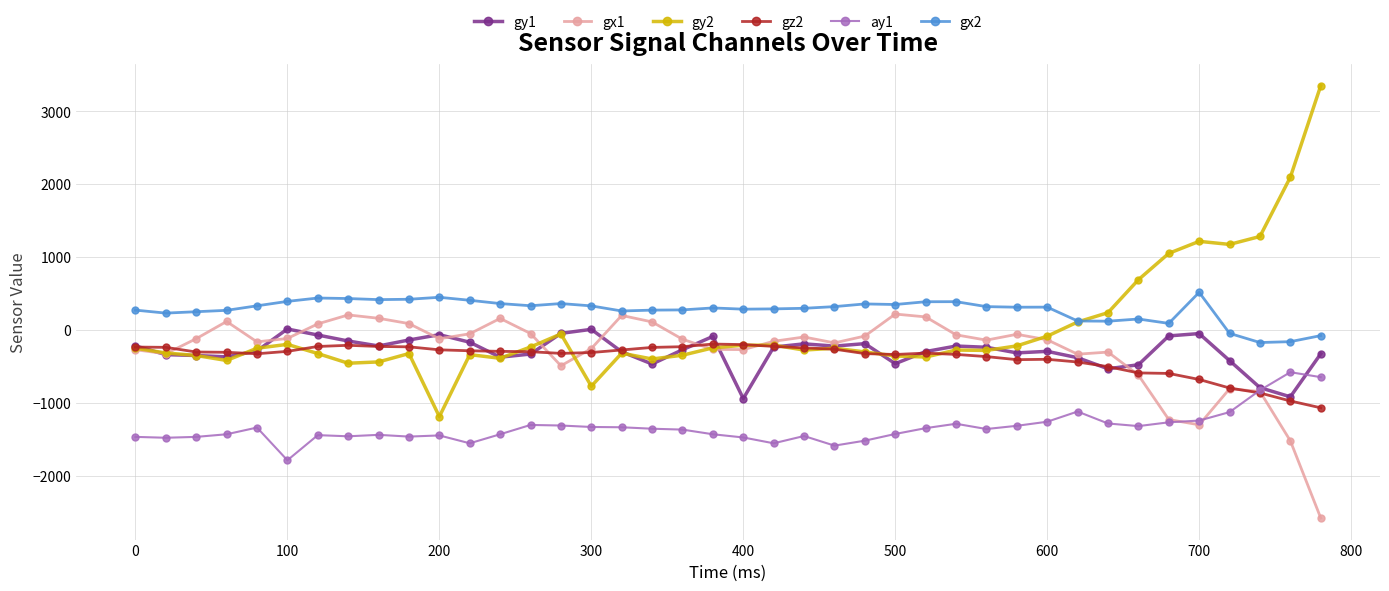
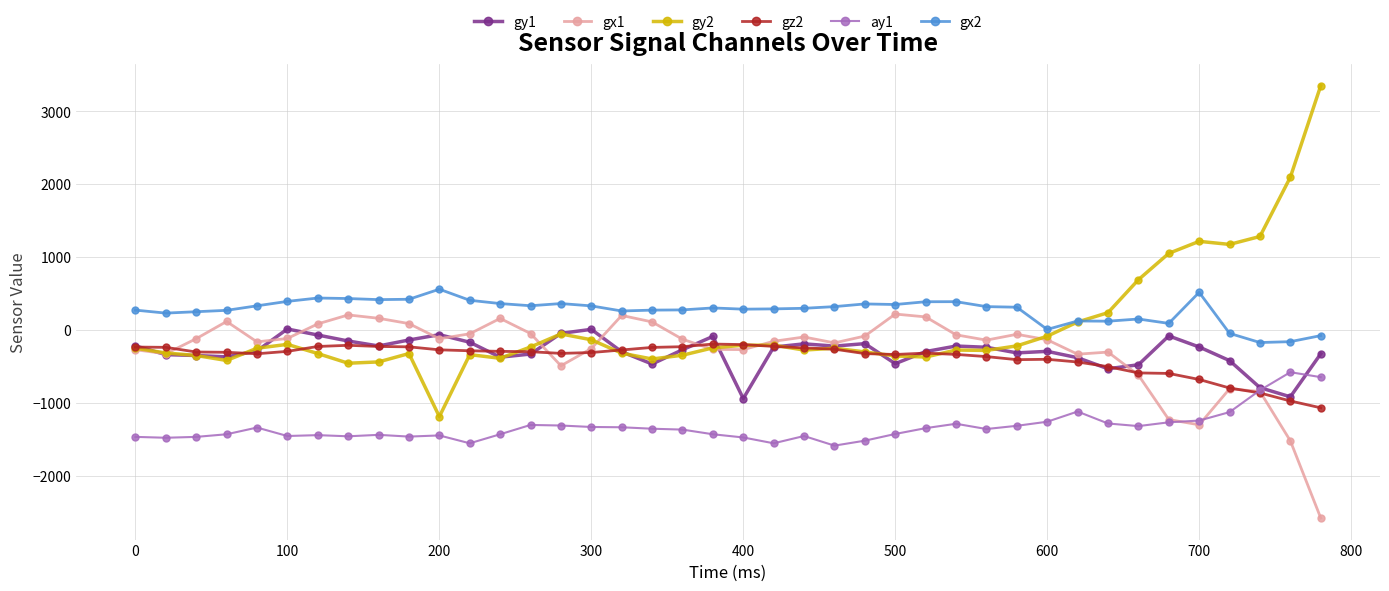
ay1, 100: -1800 -> -1500
gx2, 200: 400 -> 600
gy2, 300: -800 -> -100
gx2, 600: 300 -> 0
gy1, 700: -100 -> -200
